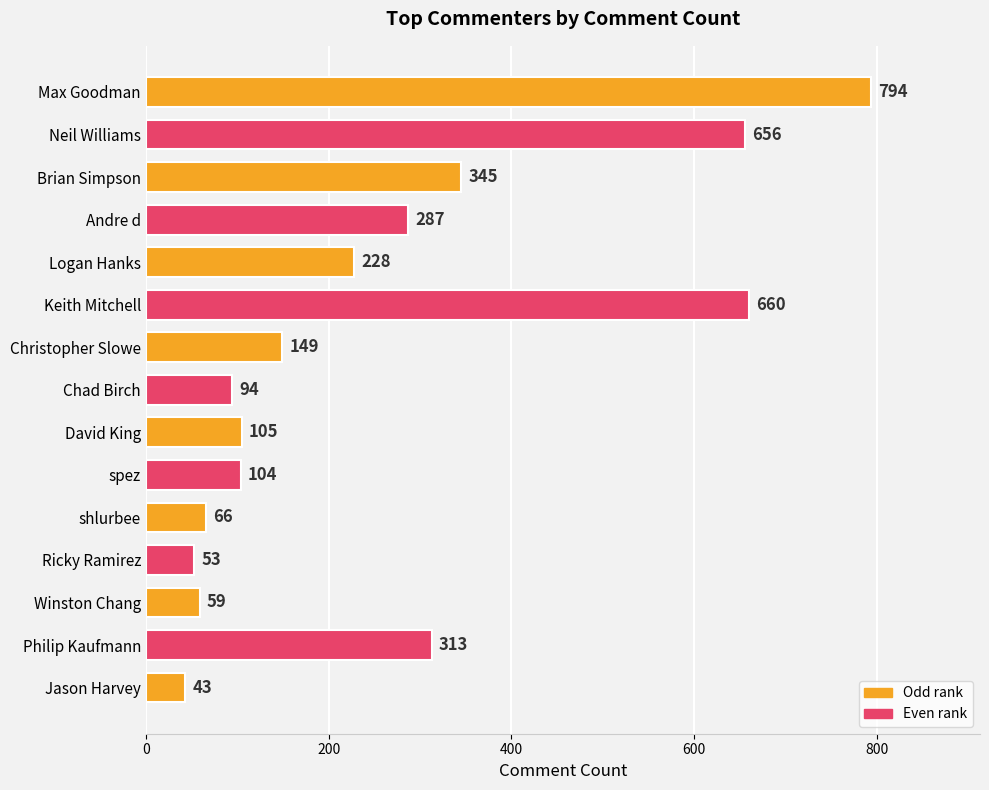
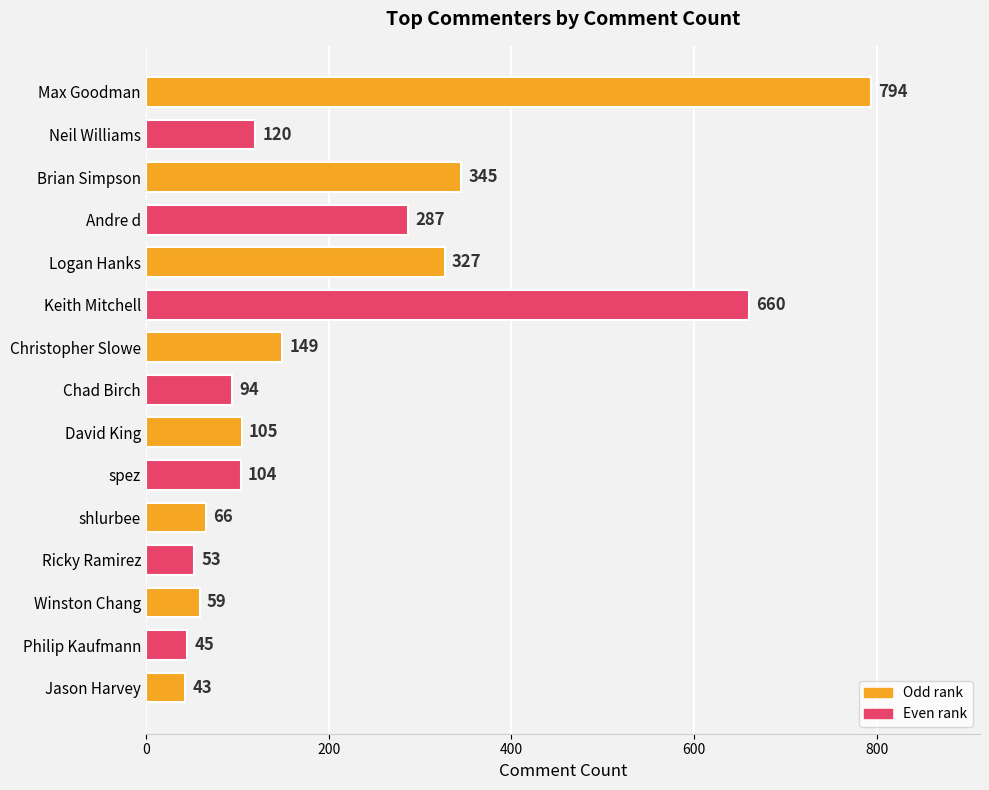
Neil Williams: 656 -> 120
Logan Hanks: 228 -> 327
Philip Kaufmann: 313 -> 45
